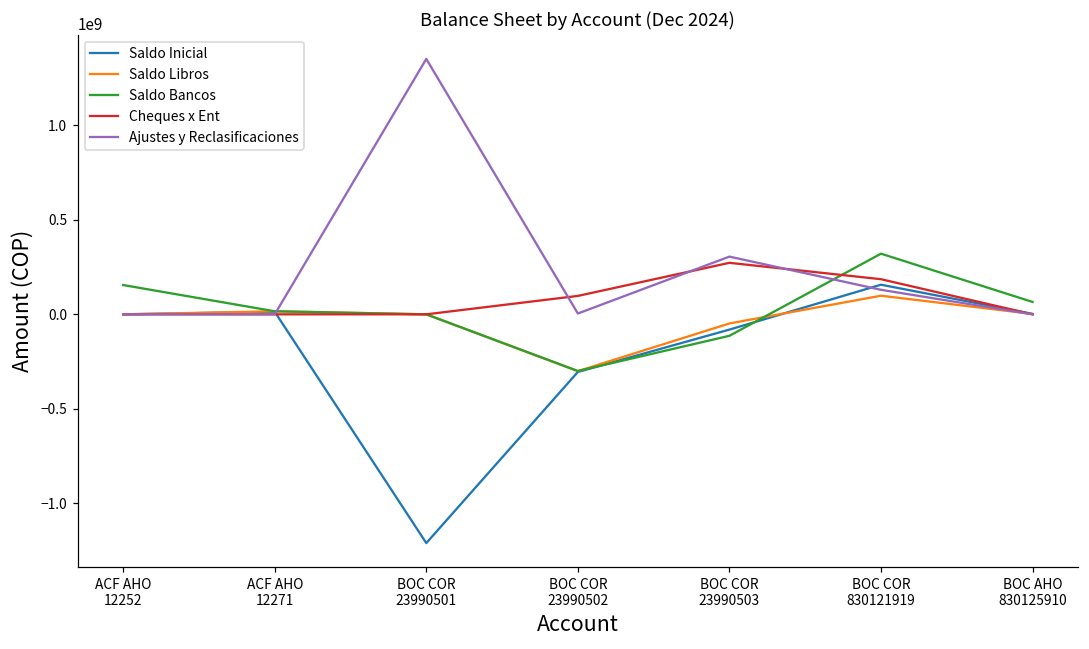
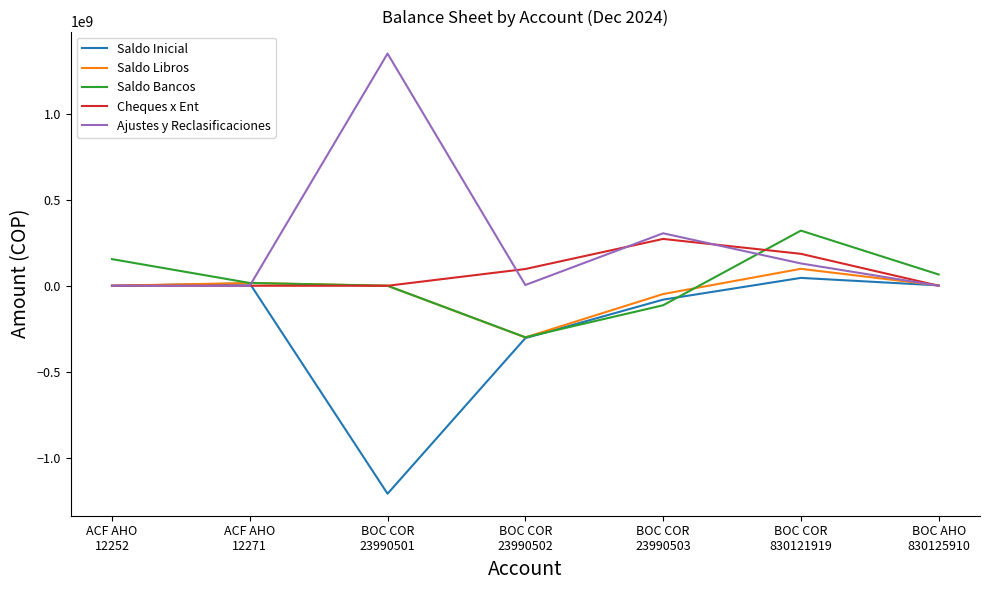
Saldo Inicial, BOC COR 830121919: 160000000 -> 50000000
